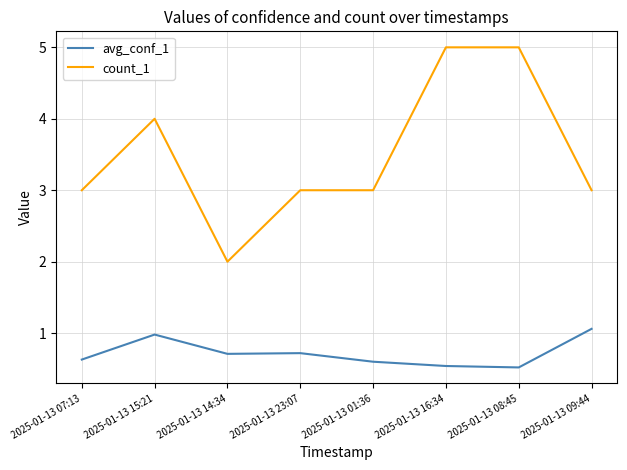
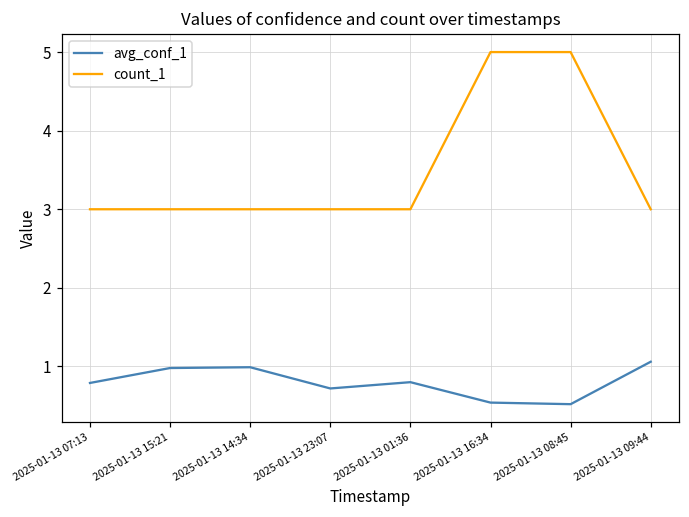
avg_conf_1, 2025-01-13 07:13: 0.6 -> 0.8
count_1, 2025-01-13 15:21: 4 -> 3
avg_conf_1, 2025-01-13 14:34: 0.7 -> 1.0
count_1, 2025-01-13 14:34: 2 -> 3
avg_conf_1, 2025-01-13 01:36: 0.6 -> 0.8
